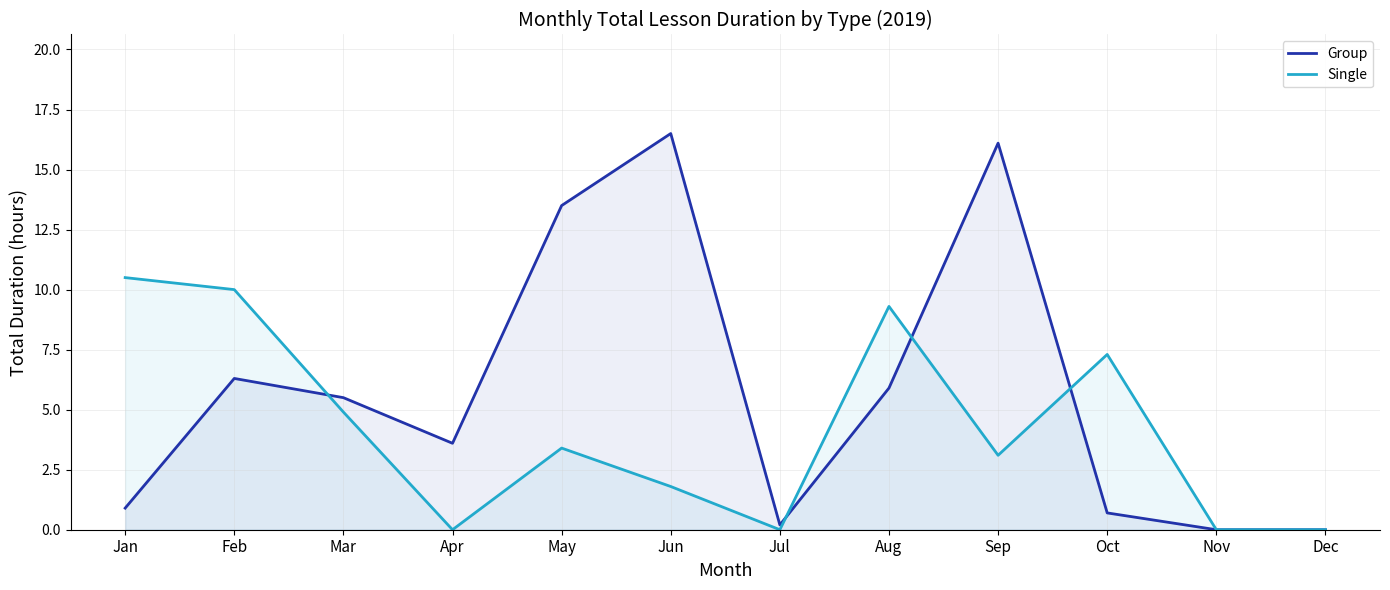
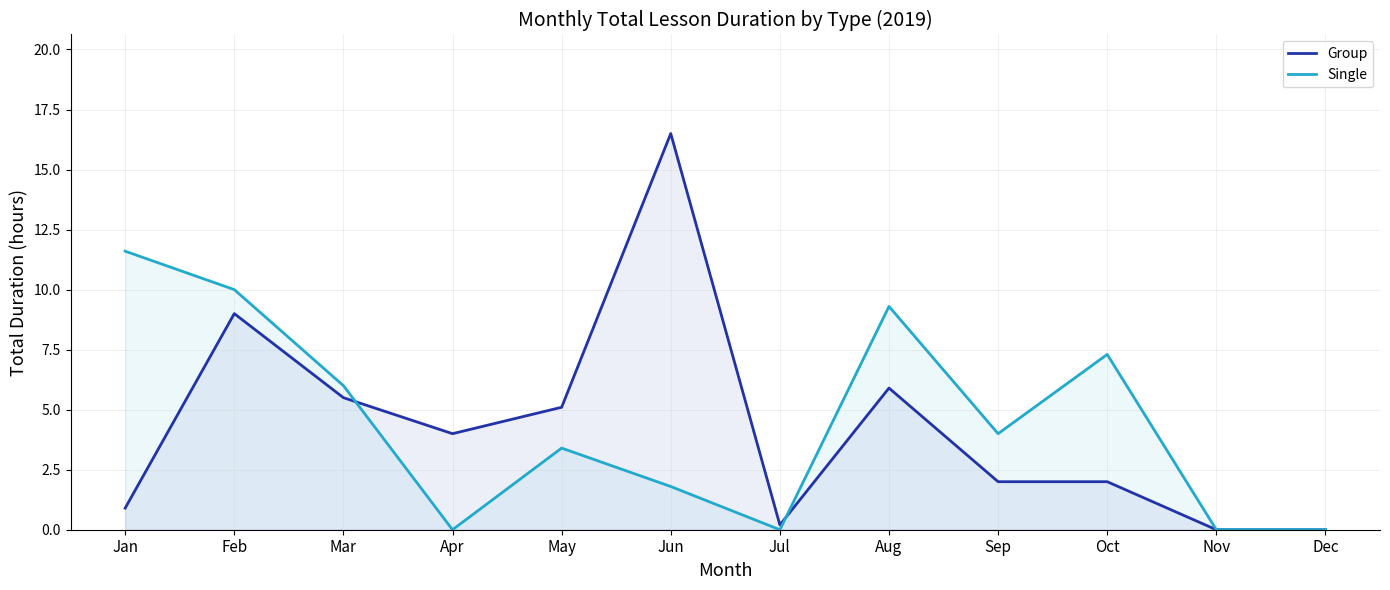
Single, Jan: 10.5 -> 11.6
Group, Feb: 6.3 -> 9.0
Single, Mar: 4.9 -> 6.0
Group, Apr: 3.6 -> 4.0
Group, May: 13.5 -> 5.1
Group, Sep: 16.1 -> 2.0
Single, Sep: 3.1 -> 4.0
Group, Oct: 0.7 -> 2.0
